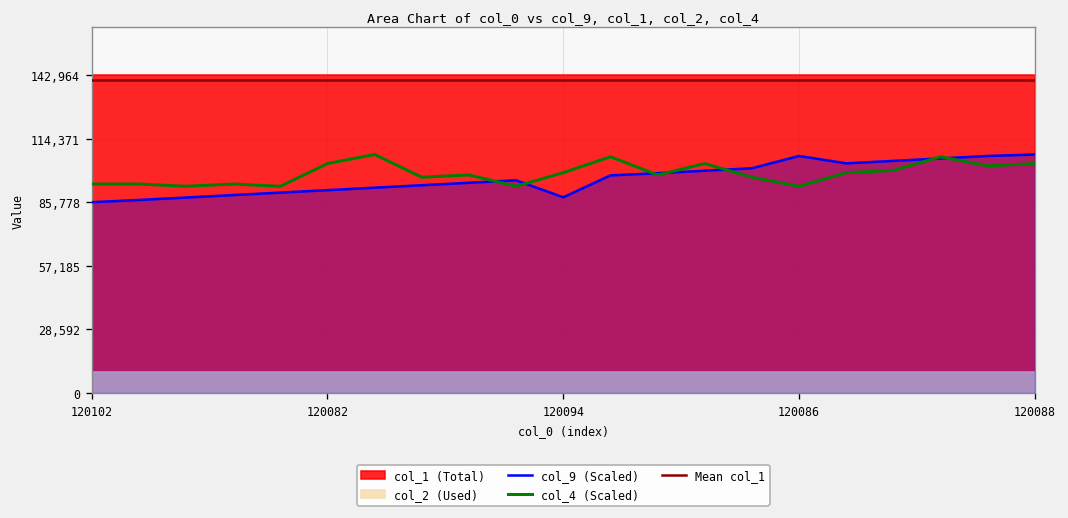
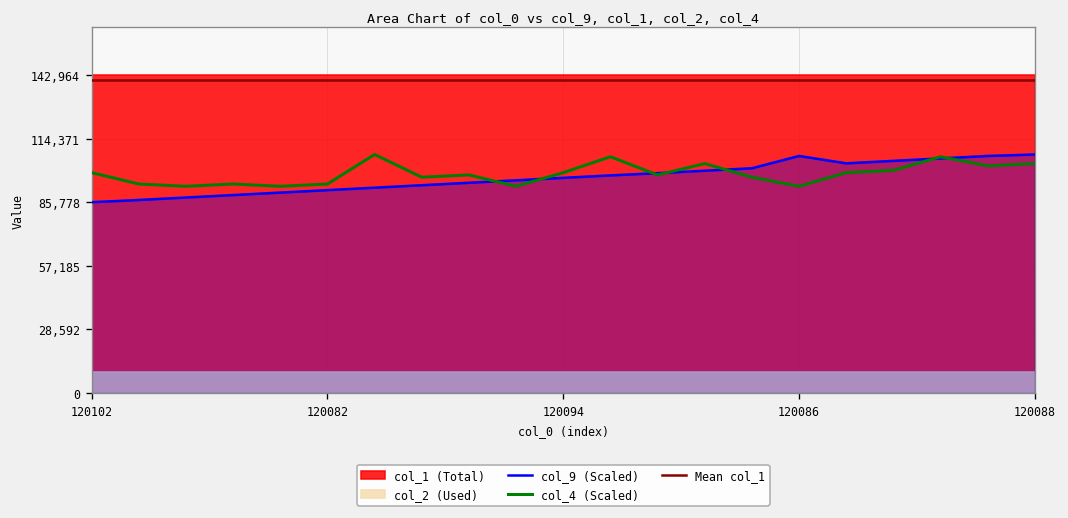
col_4 (Scaled), 120102: 94,000 -> 99,000
col_4 (Scaled), 120082: 103,000 -> 94,000
col_9 (Scaled), 120094: 88,000 -> 97,000
